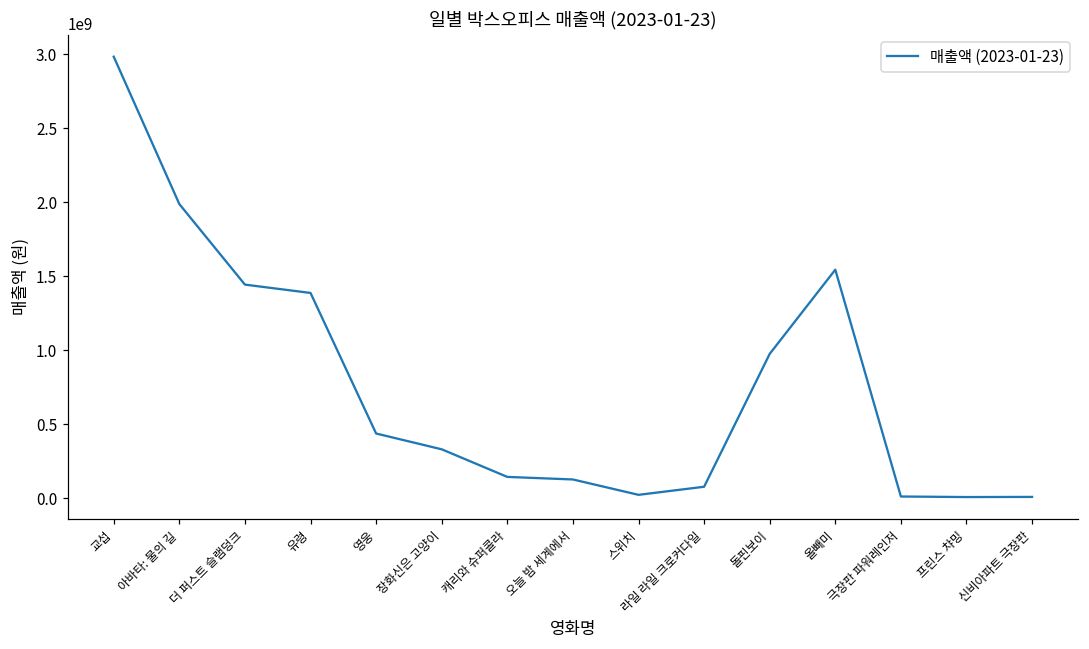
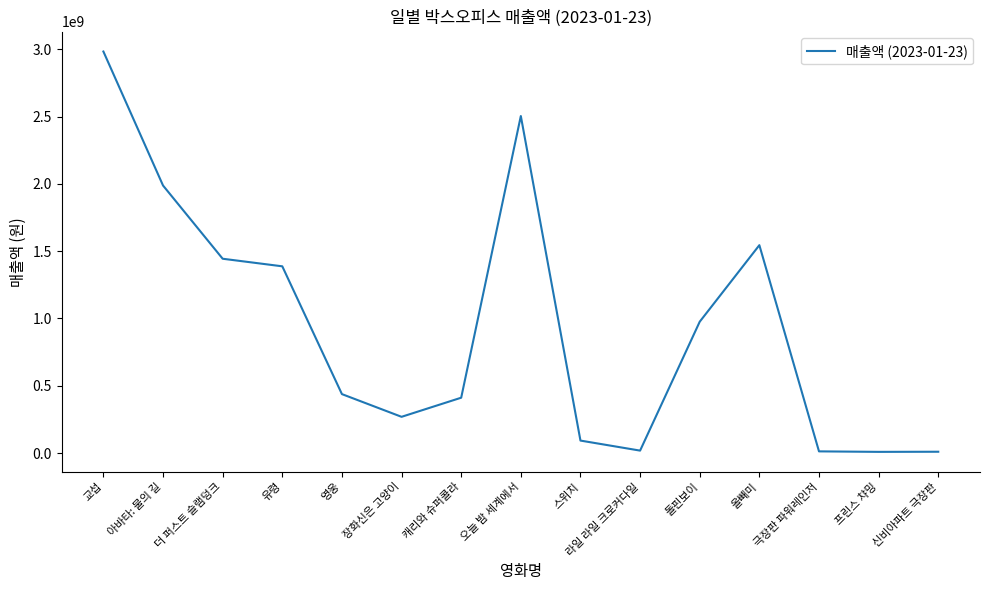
장화신은 고양이: 330000000 -> 270000000
캐리와 슈퍼콜라: 140000000 -> 410000000
오늘 밤 세계에서: 130000000 -> 2500000000
스위치: 20000000 -> 90000000
라일 라일 크로커다일: 80000000 -> 20000000
